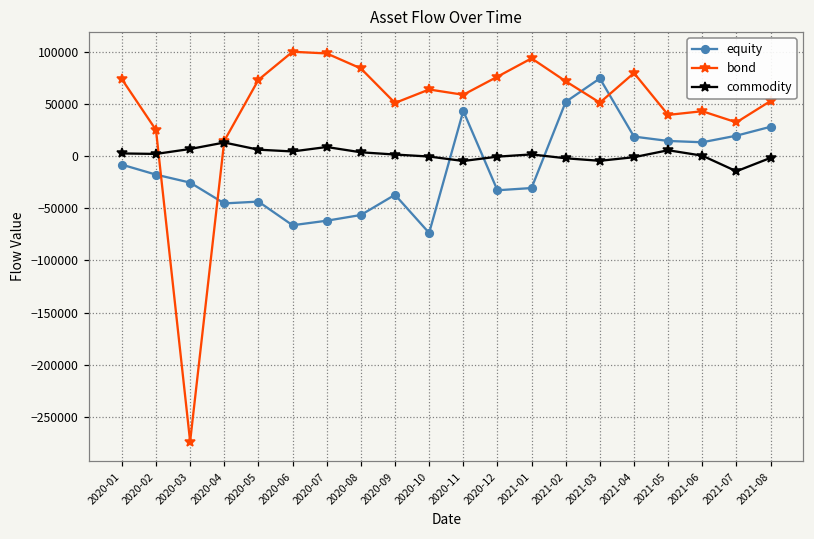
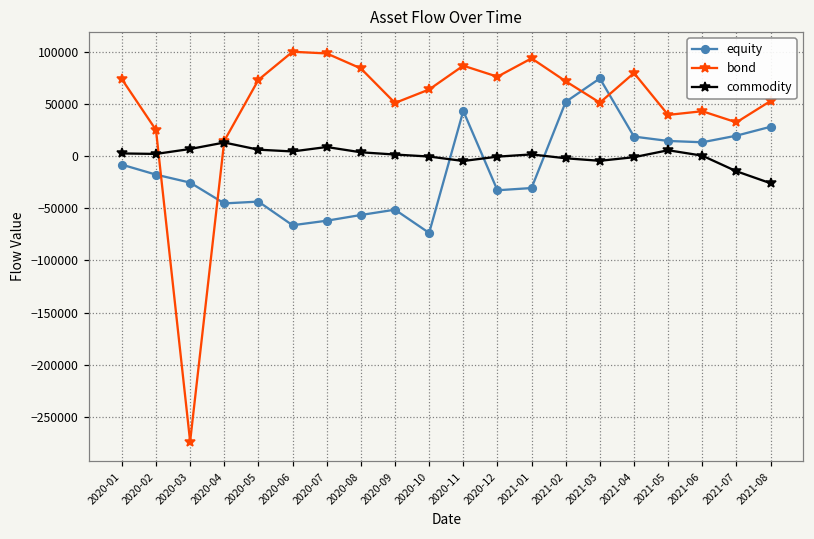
equity, 2020-09: -40000 -> -50000
bond, 2020-11: 60000 -> 90000
commodity, 2021-08: 0 -> -30000
